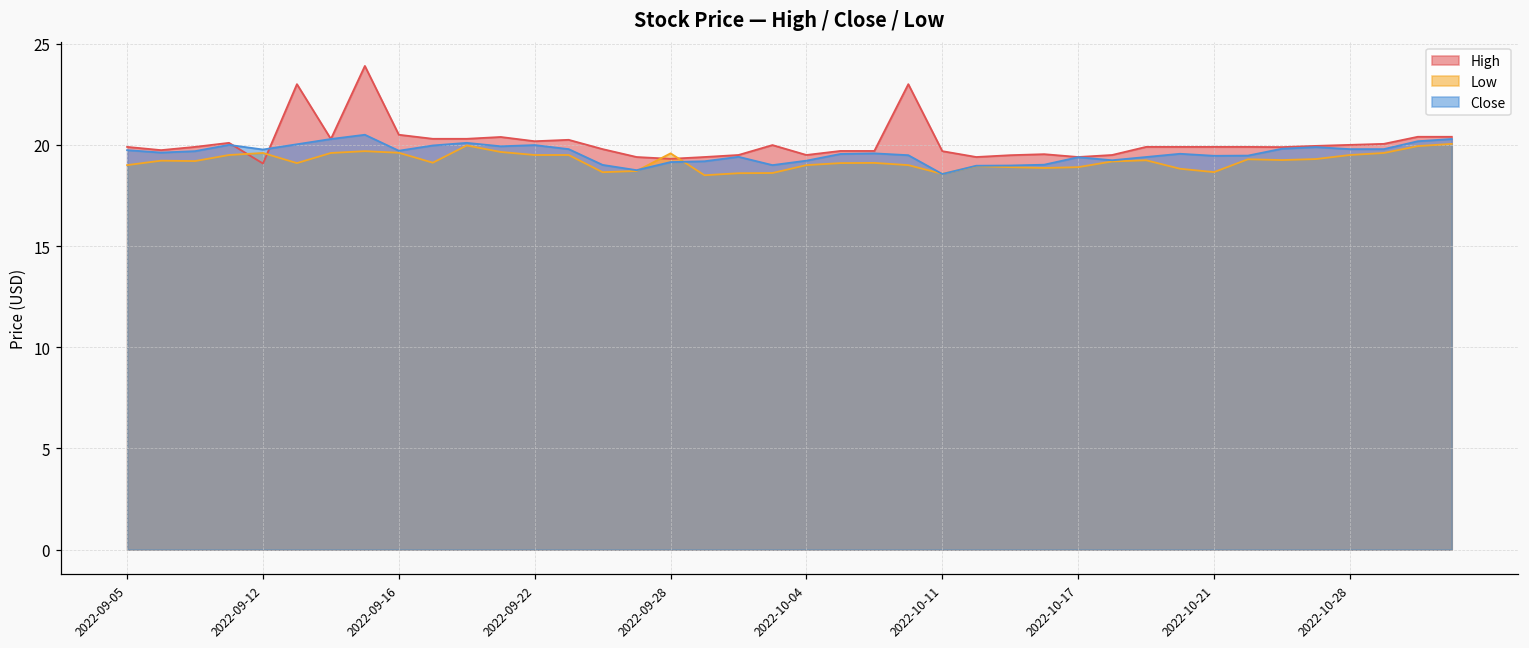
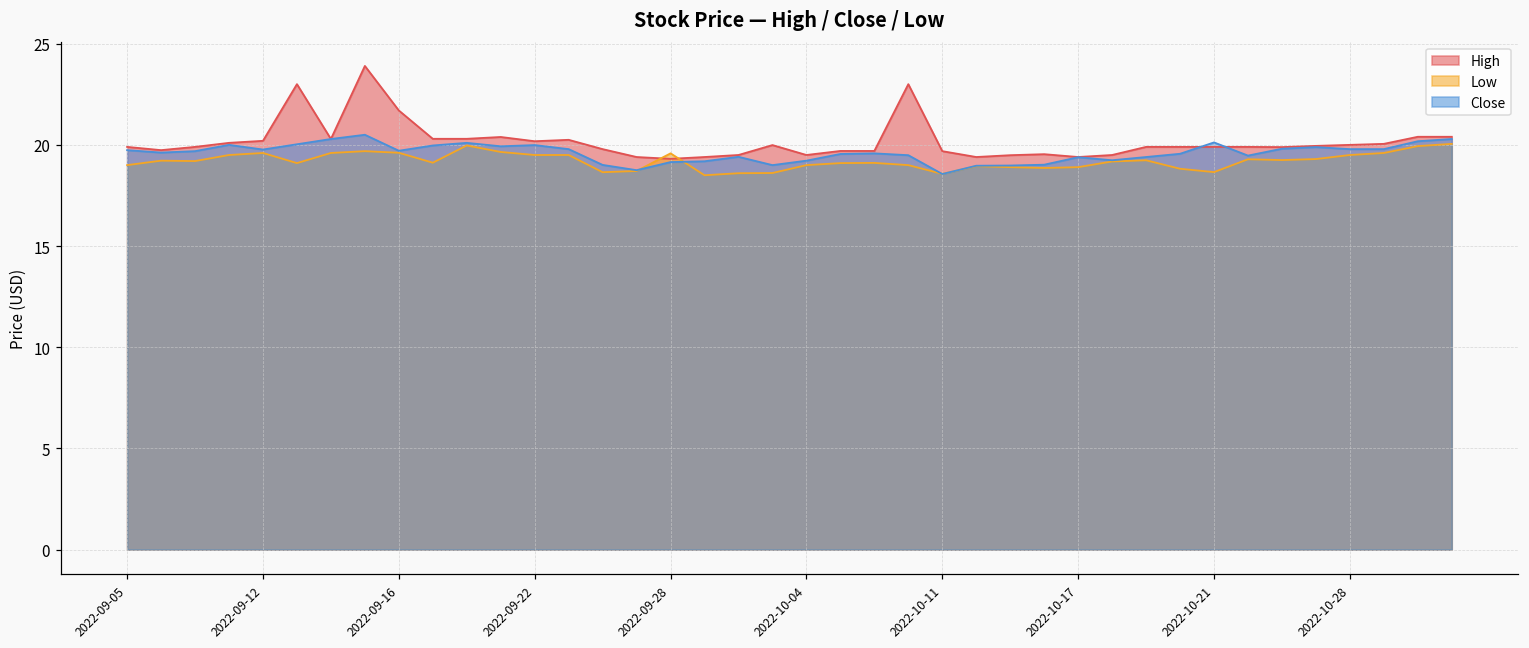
High, 2022-09-12: 19.1 -> 20.2
High, 2022-09-16: 20.5 -> 21.7
Close, 2022-10-21: 19.5 -> 20.1
